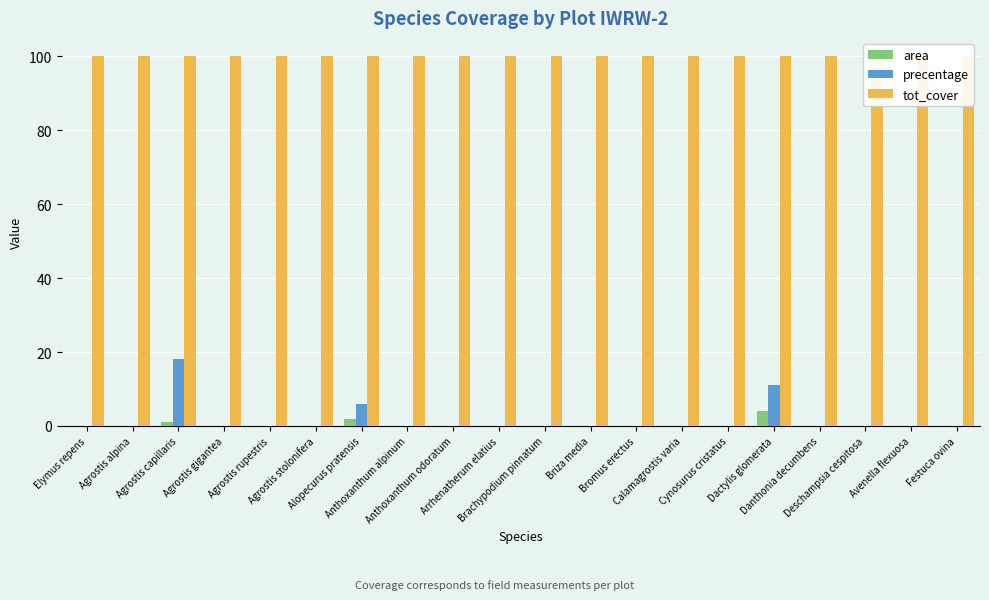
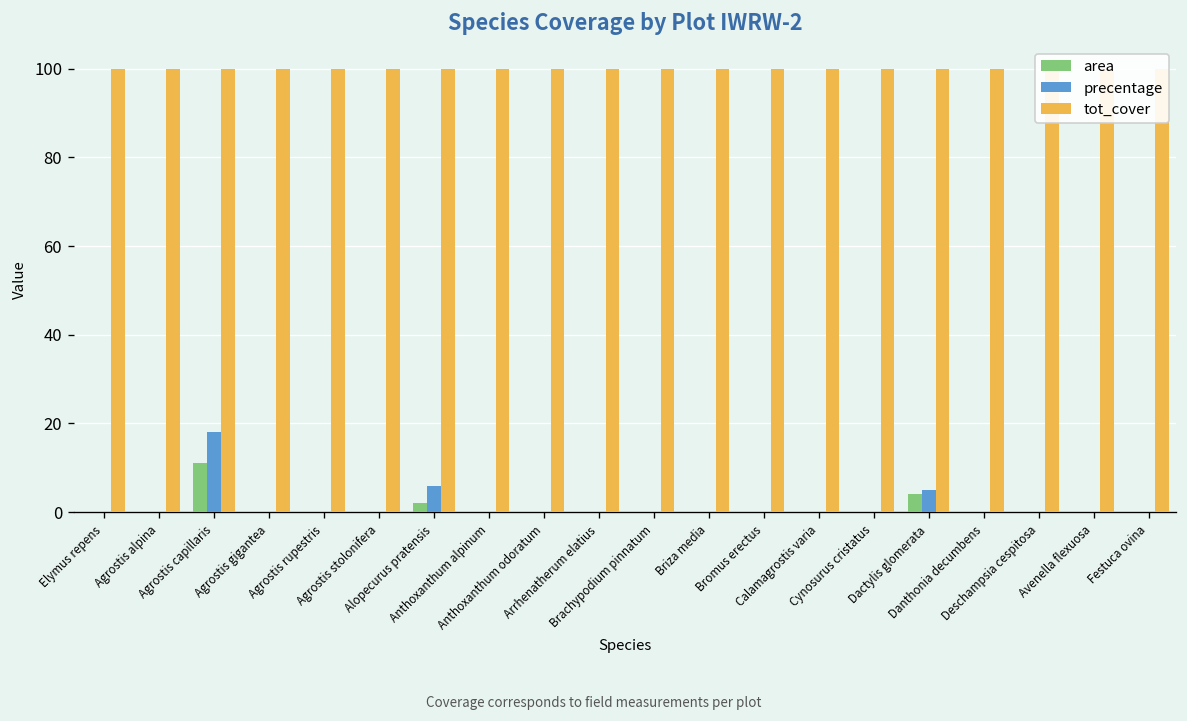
area, Agrostis capillaris: 1 -> 11
precentage, Dactylis glomerata: 11 -> 5
